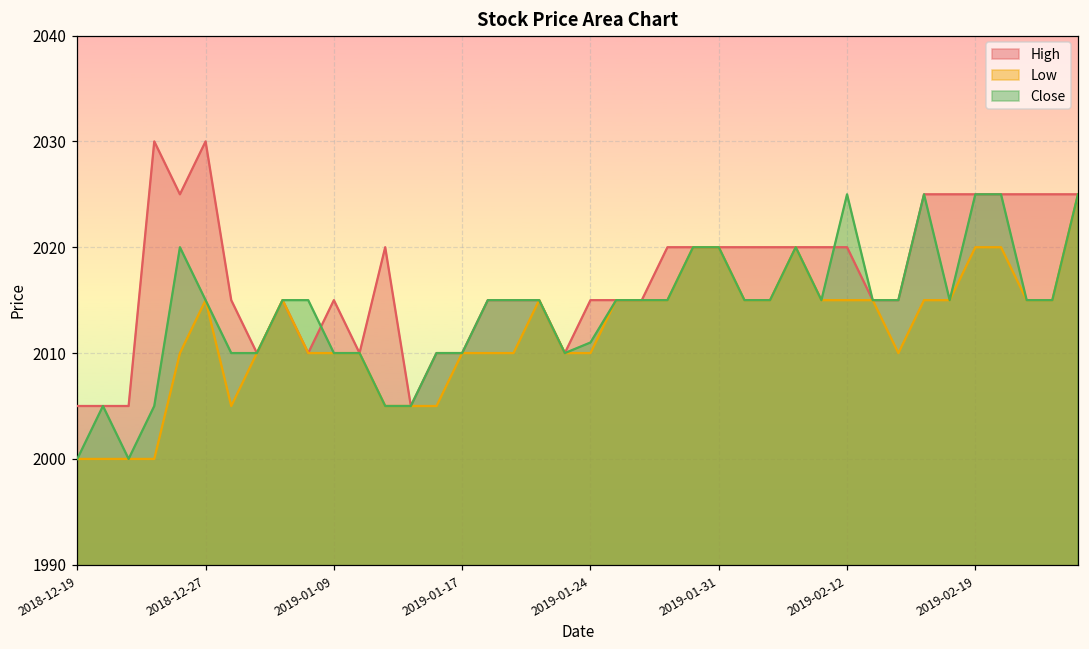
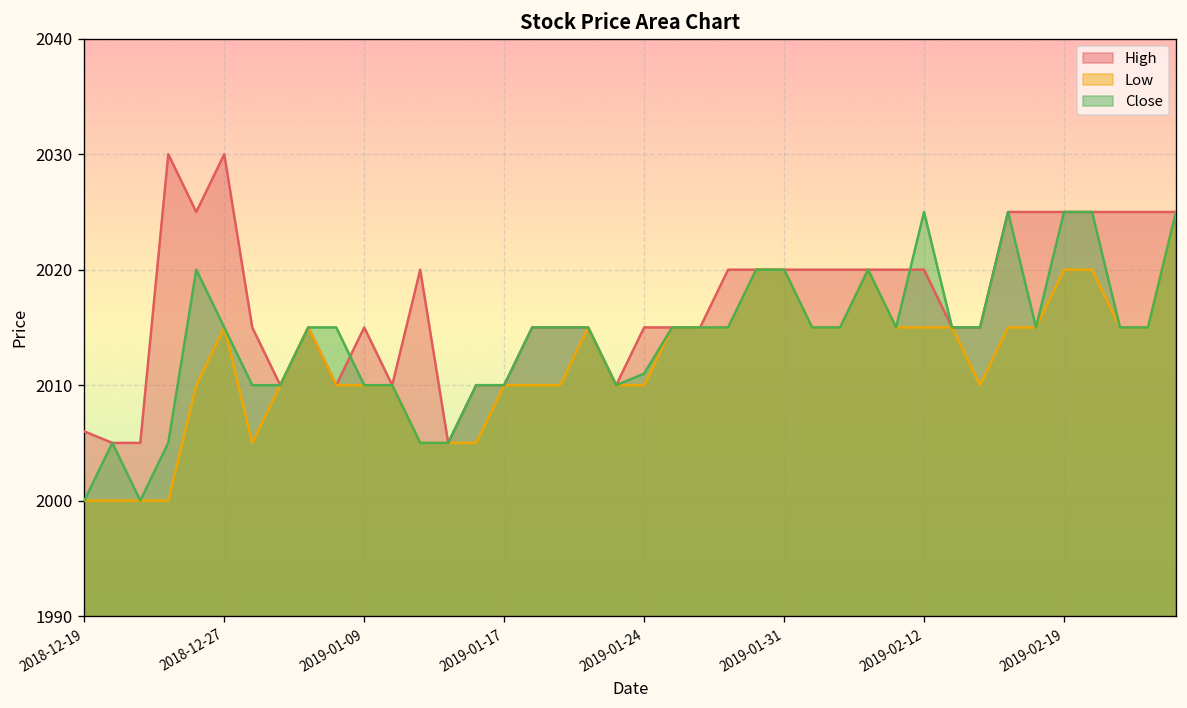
High, 2018-12-19: 2005 -> 2006
